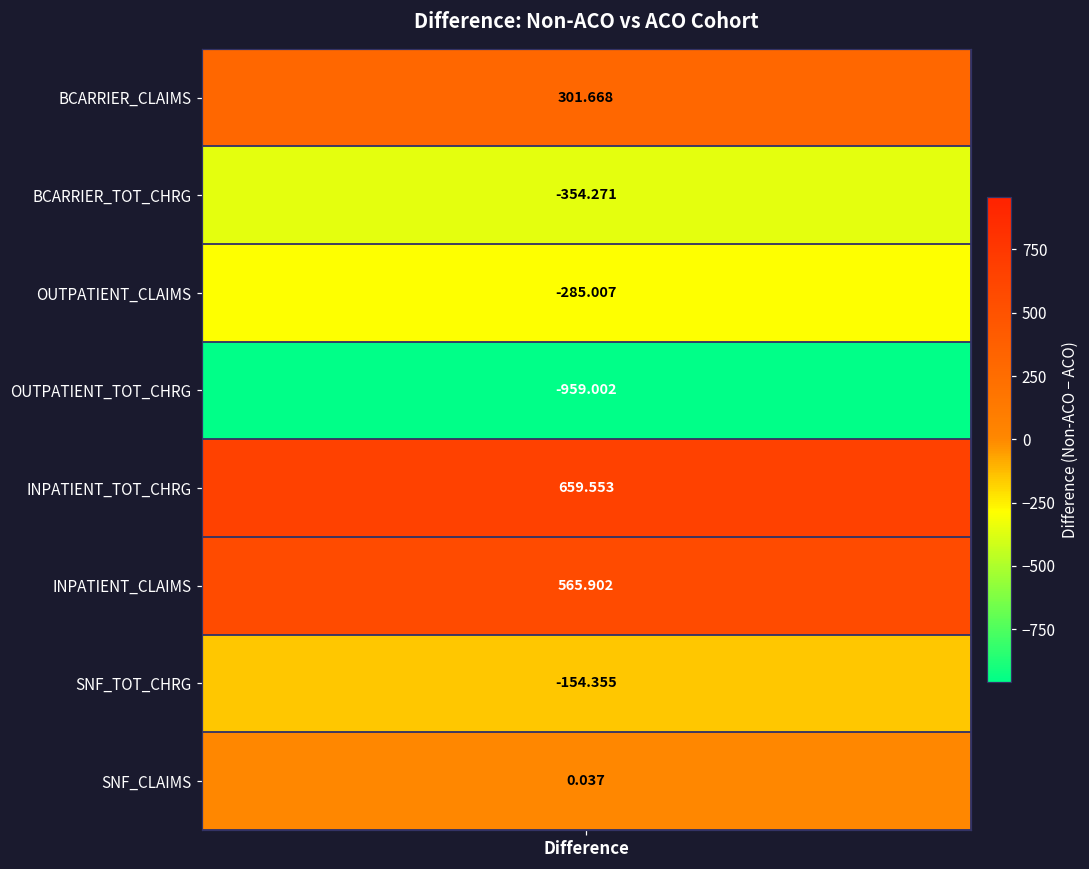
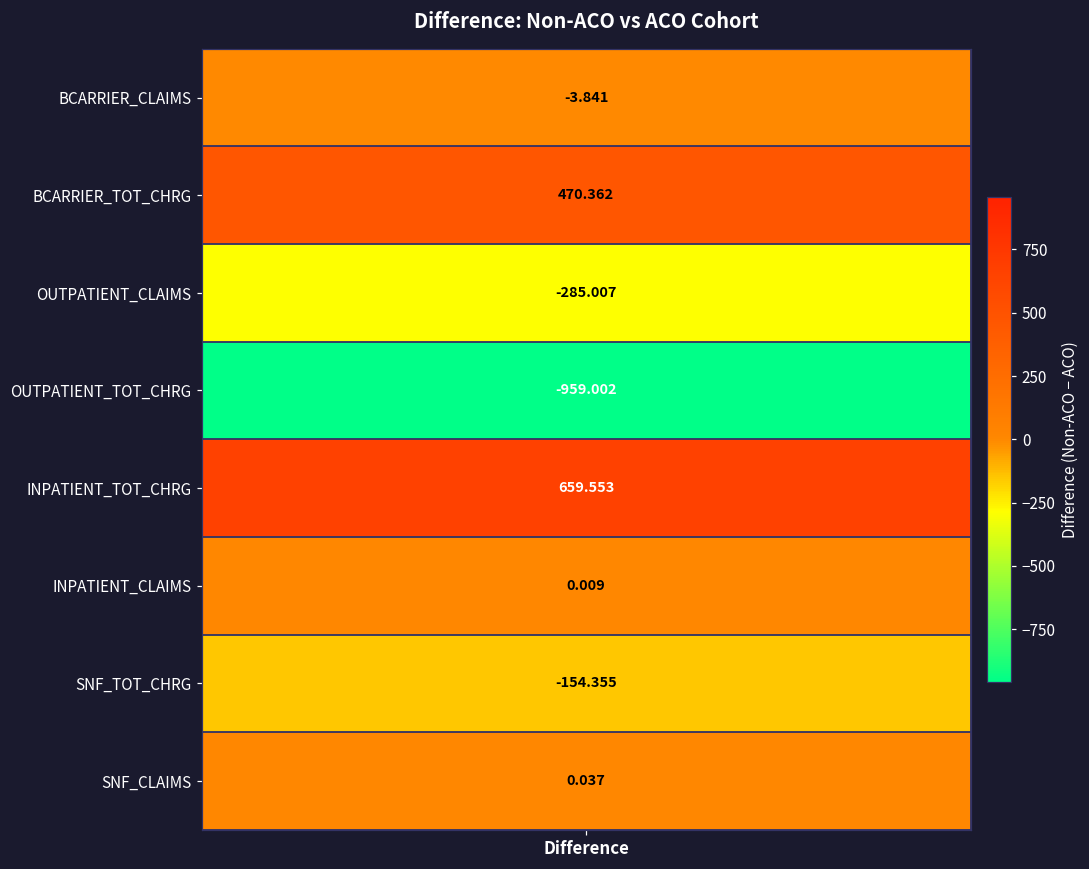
BCARRIER_CLAIMS, Difference: 301.668 -> -3.841
BCARRIER_TOT_CHRG, Difference: -354.271 -> 470.362
INPATIENT_CLAIMS, Difference: 565.902 -> 0.009
